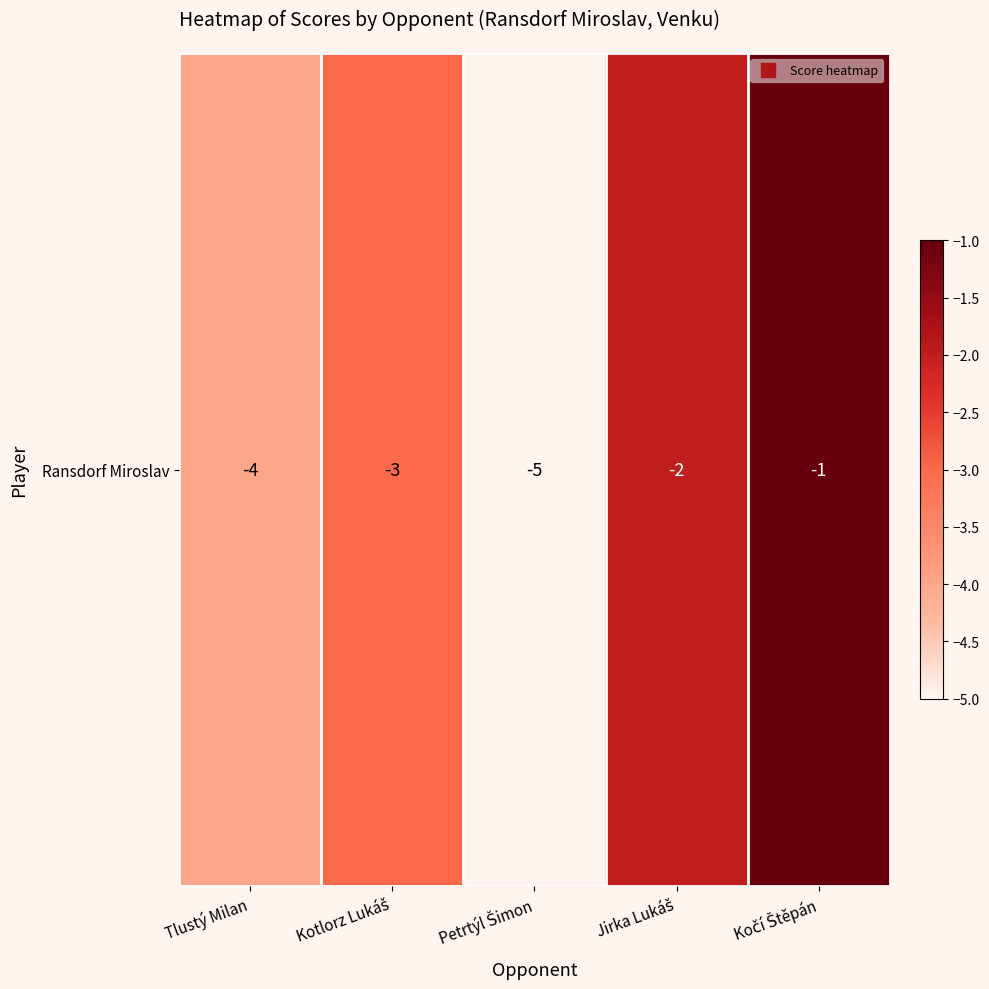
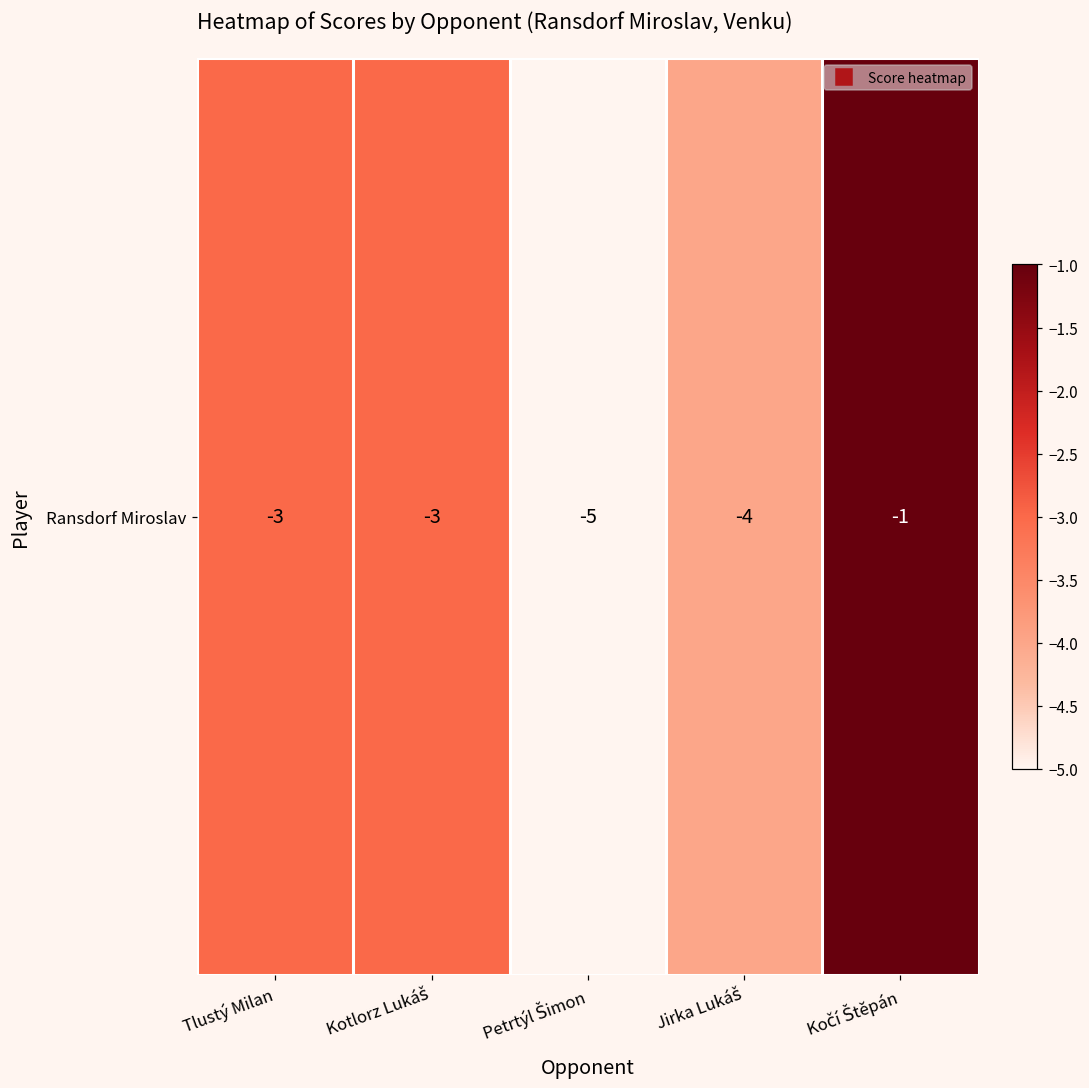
Ransdorf Miroslav, Tlustý Milan: -4 -> -3
Ransdorf Miroslav, Jirka Lukáš: -2 -> -4
